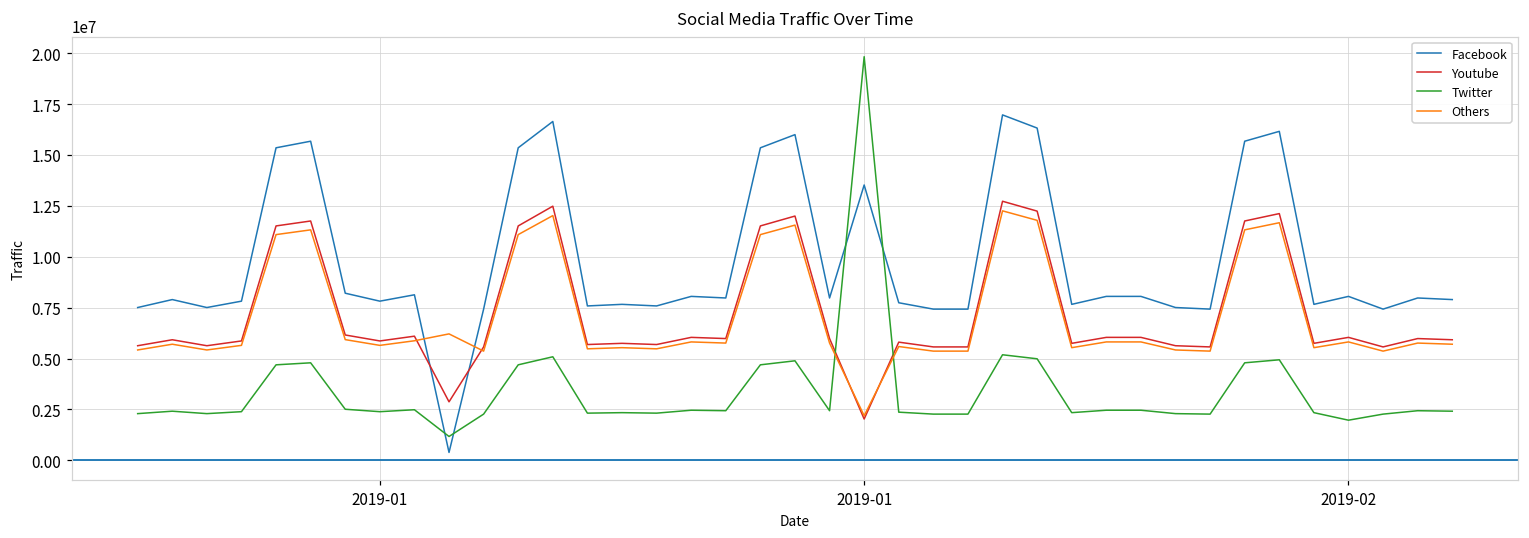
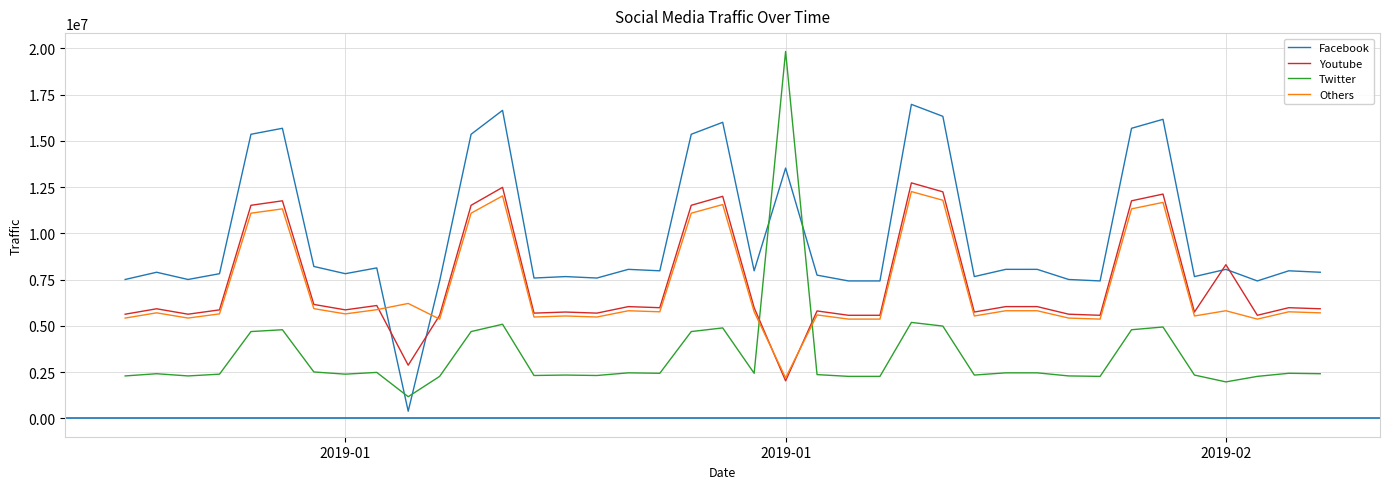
Youtube, 2019-02: 6000000 -> 8300000
